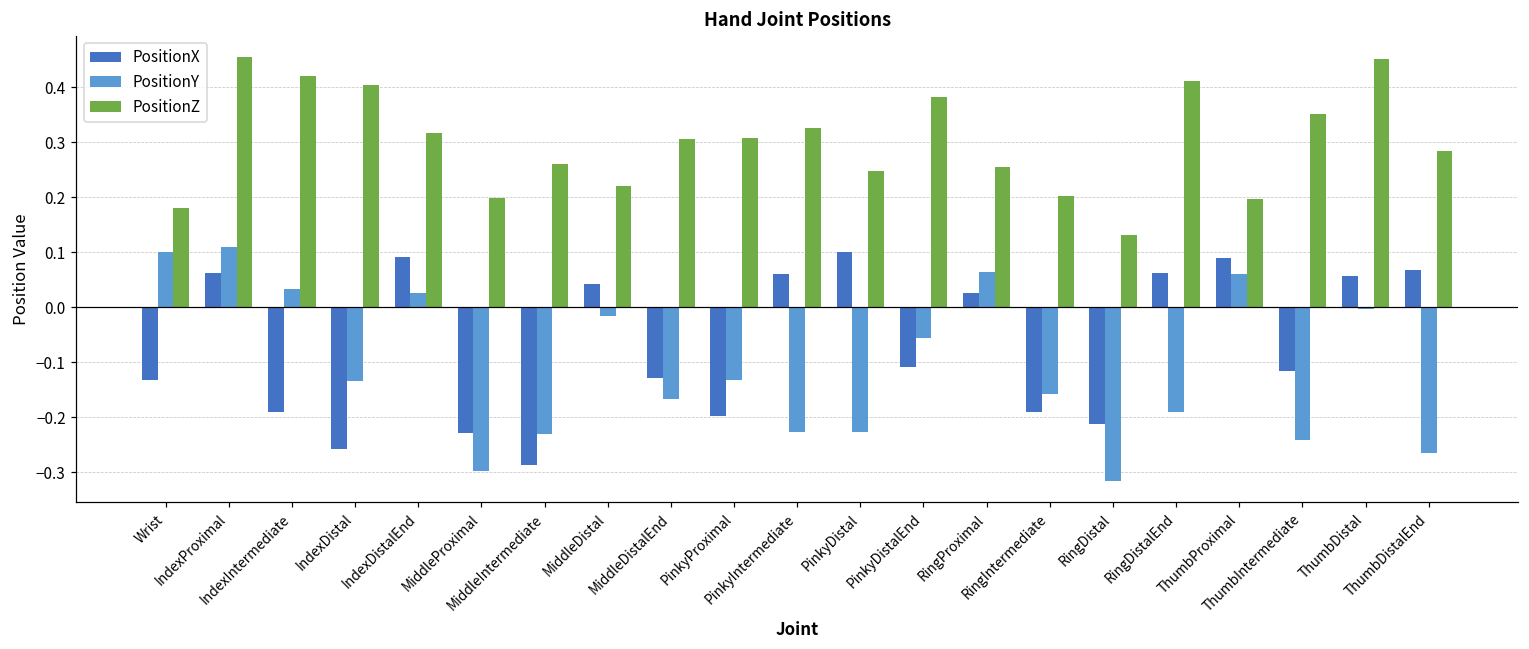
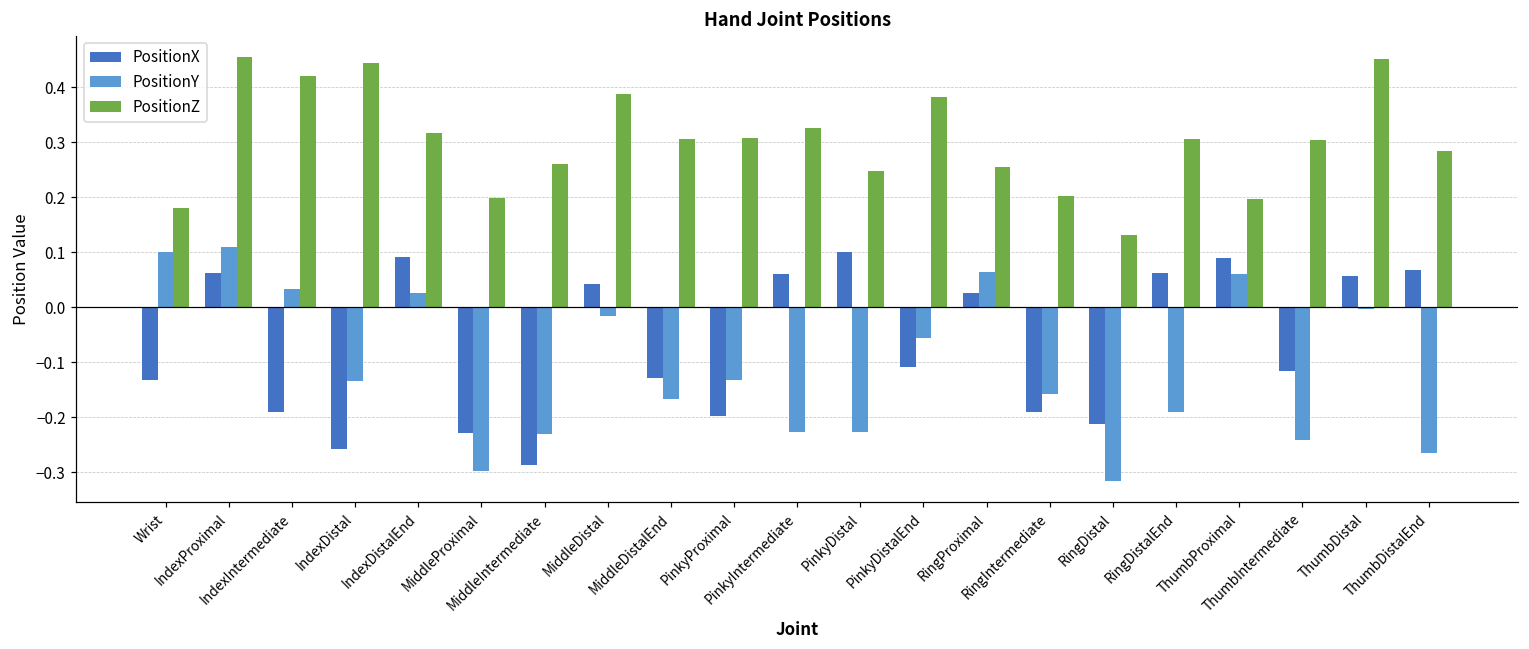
PositionZ, IndexDistal: 0.40 -> 0.44
PositionZ, MiddleDistal: 0.22 -> 0.39
PositionZ, RingDistalEnd: 0.41 -> 0.31
PositionZ, ThumbIntermediate: 0.35 -> 0.30
